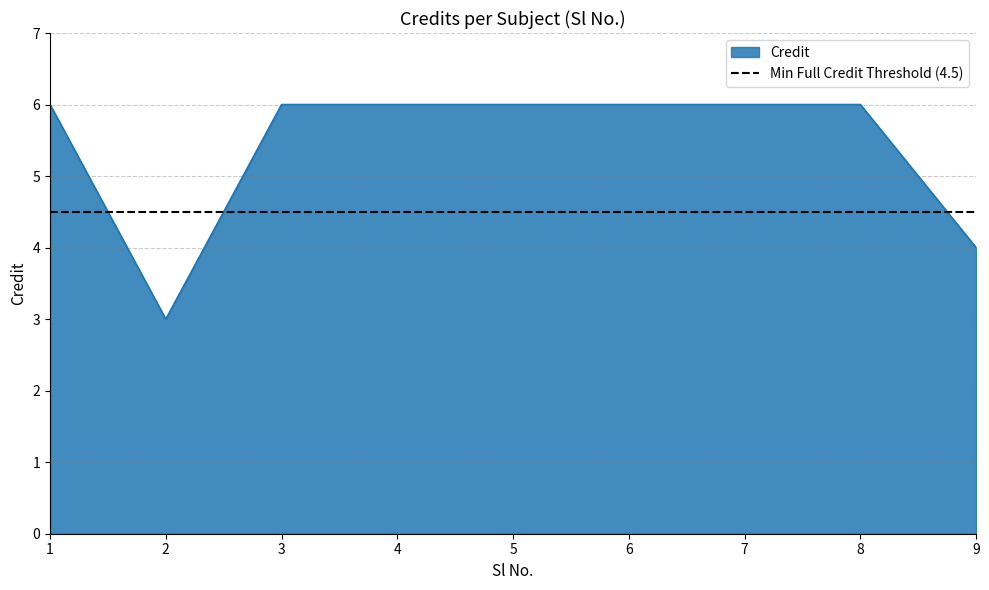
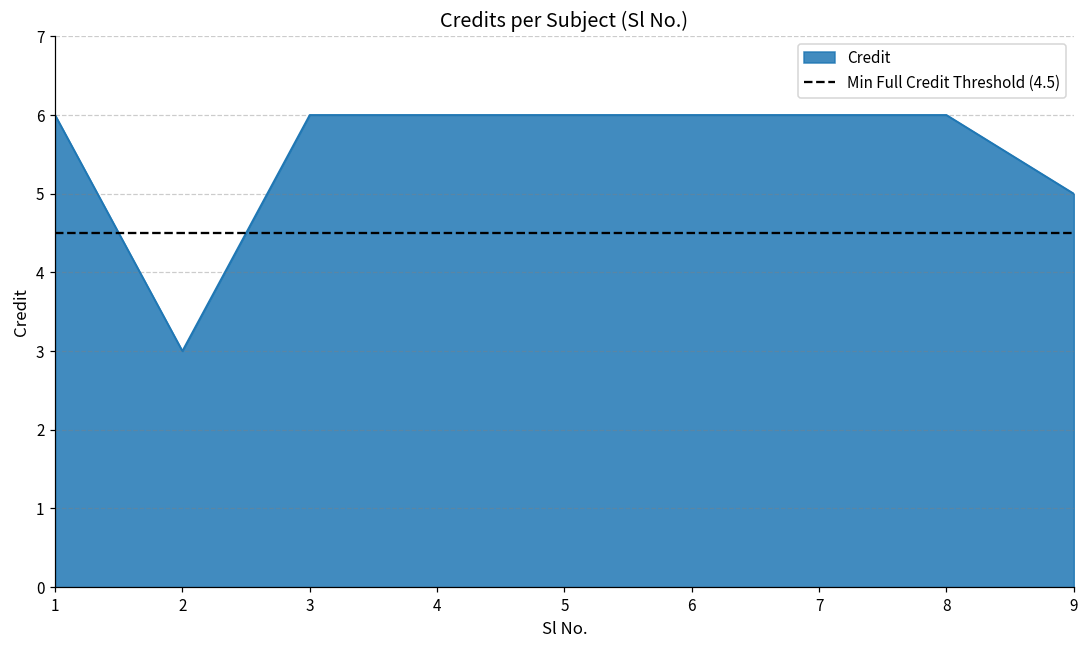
9: 4 -> 5
